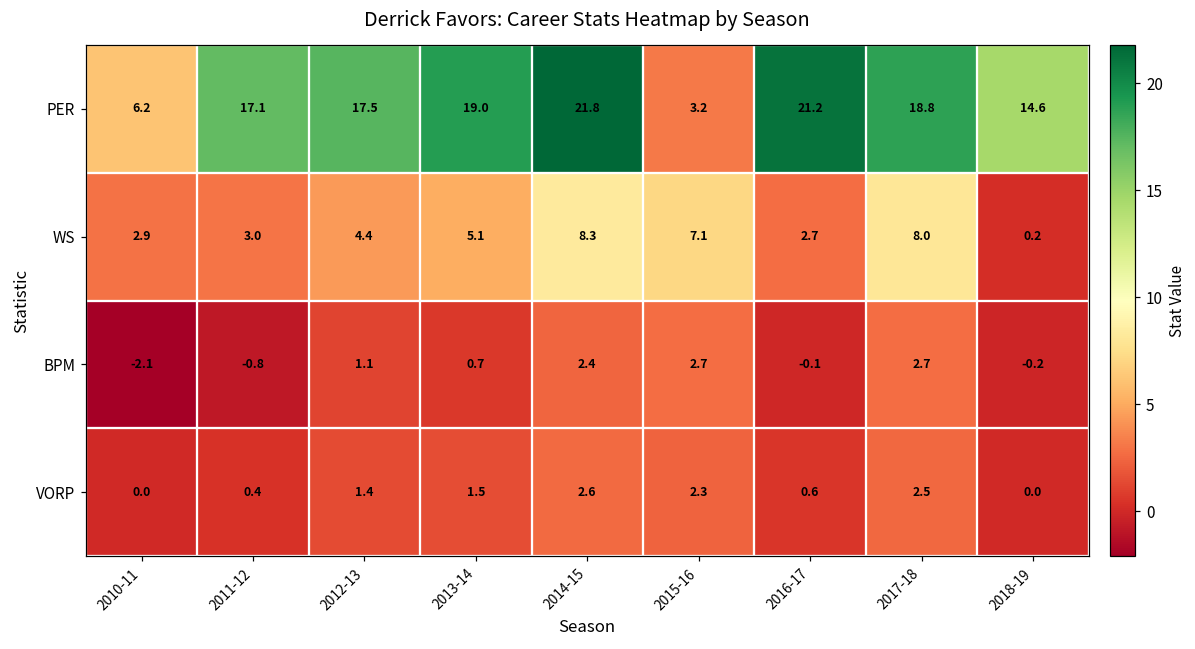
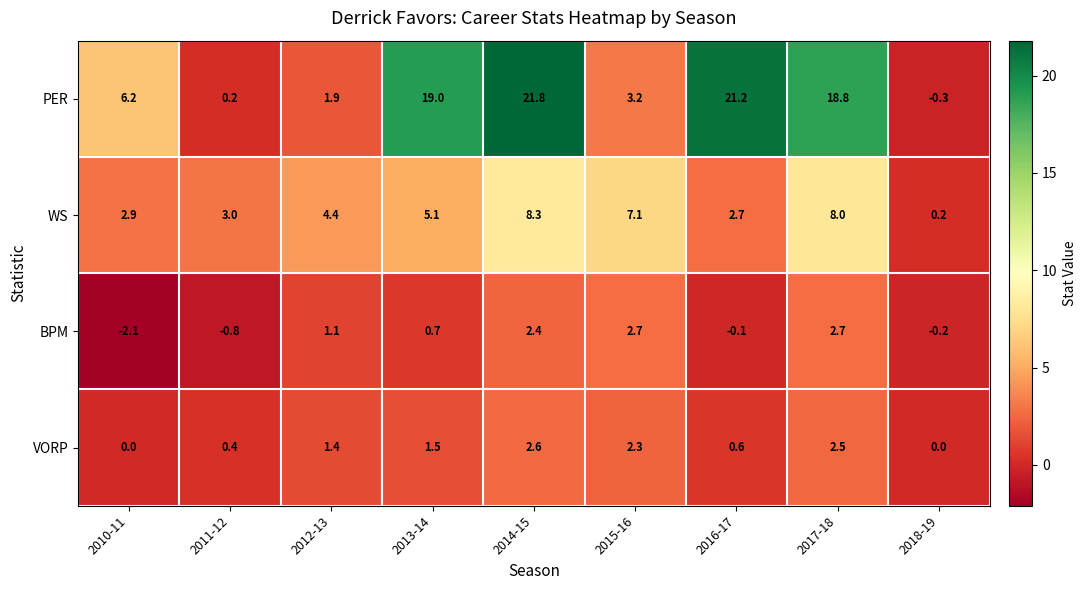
PER, 2011-12: 17.1 -> 0.2
PER, 2012-13: 17.5 -> 1.9
PER, 2018-19: 14.6 -> -0.3
